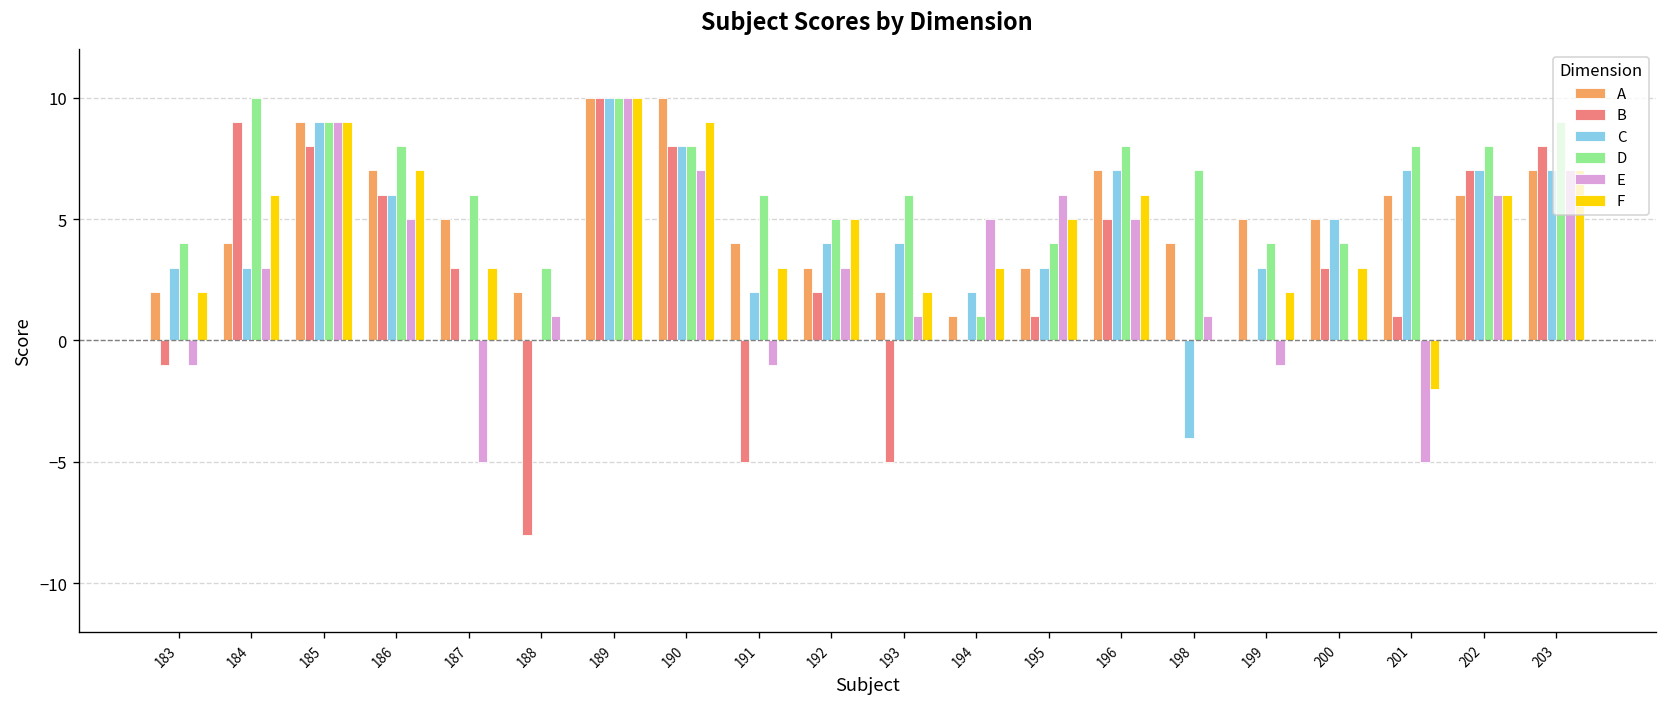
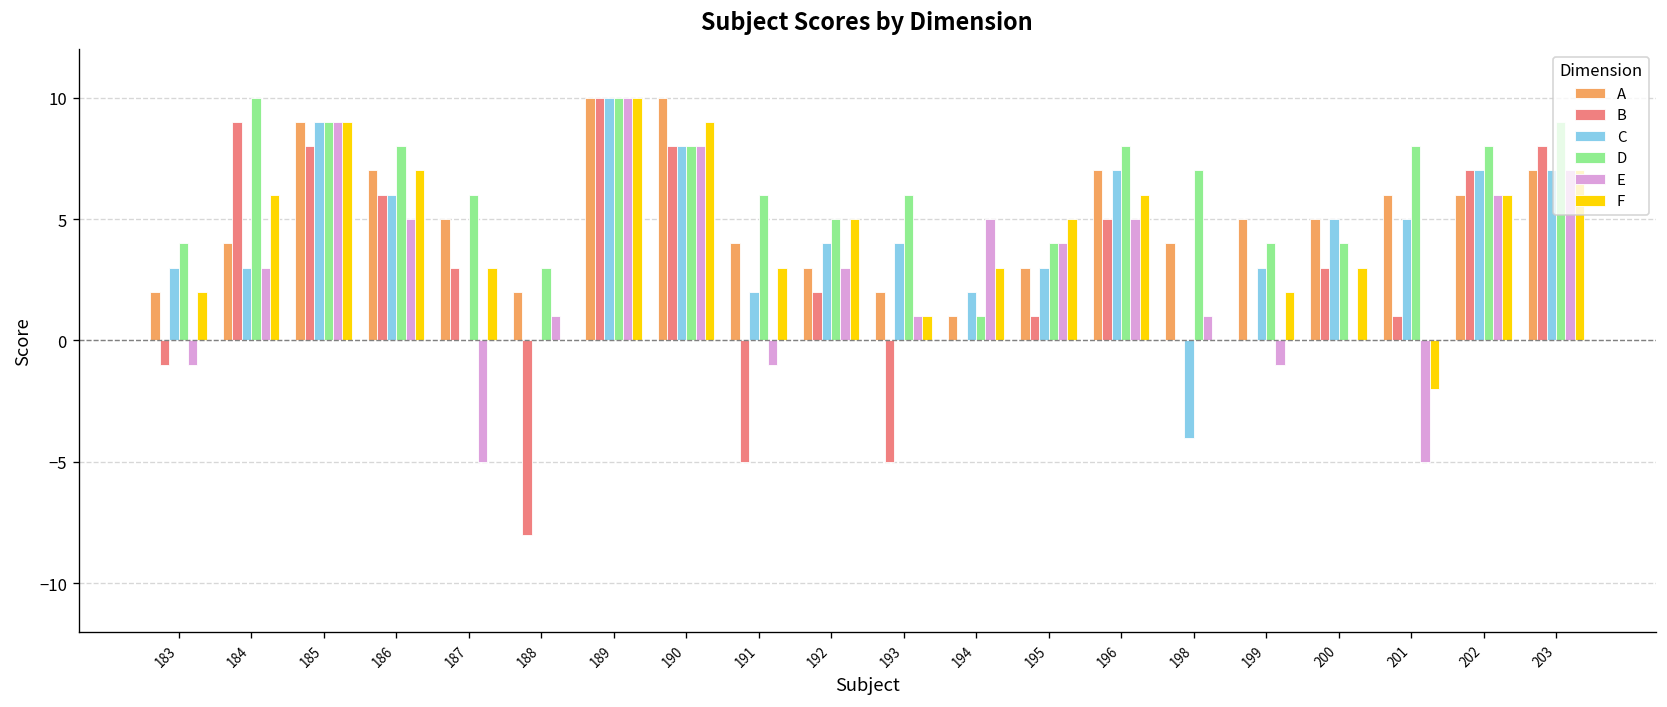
E, 190: 7 -> 8
F, 193: 2 -> 1
E, 195: 6 -> 4
C, 201: 7 -> 5
